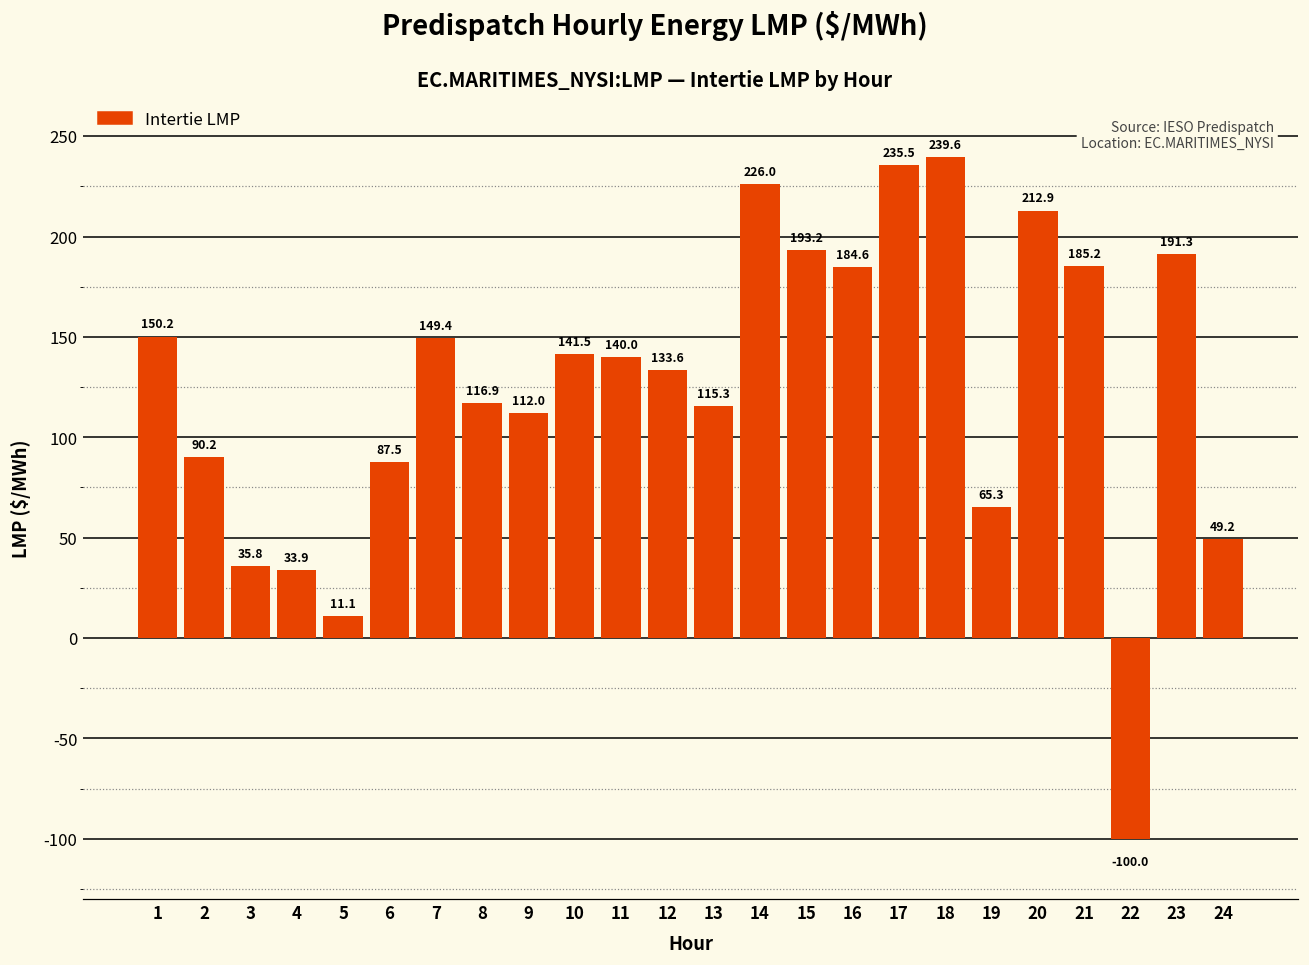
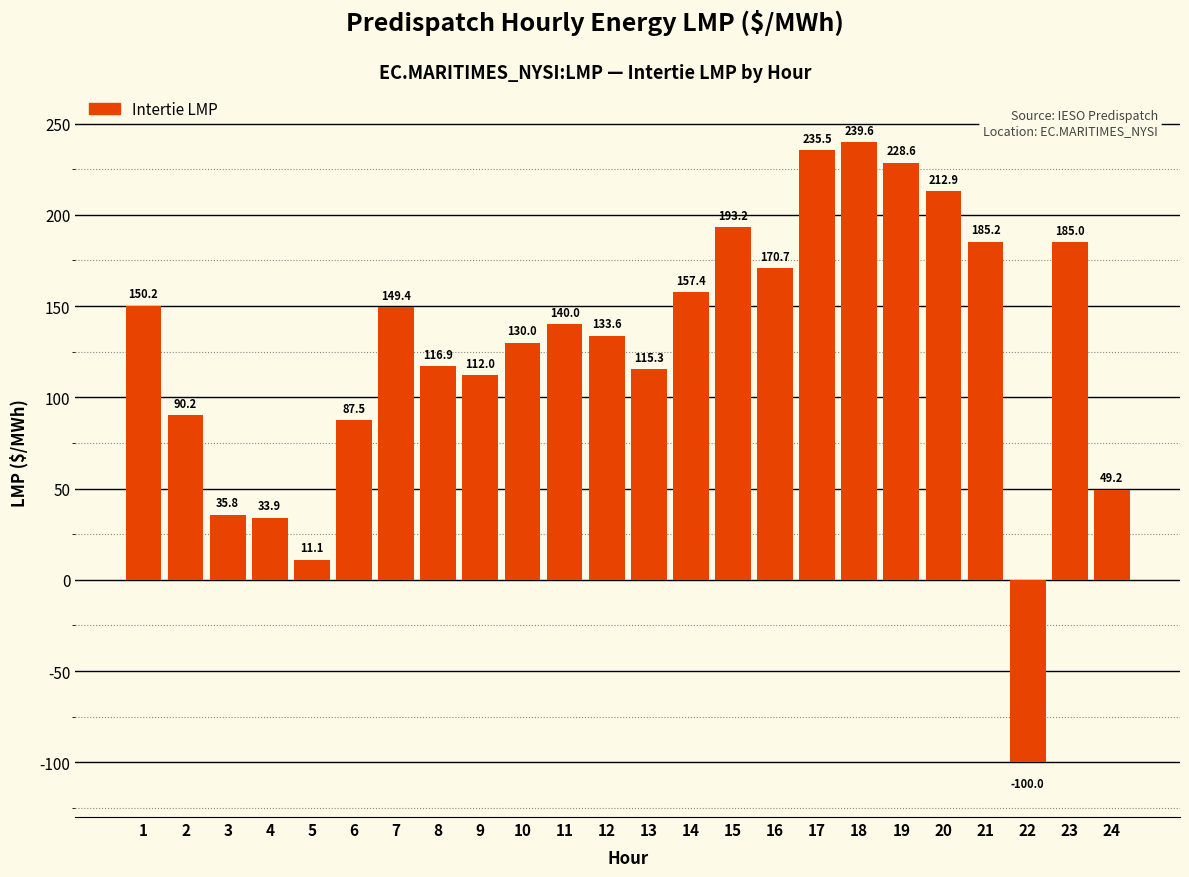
10: 141.5 -> 130.0
14: 226.0 -> 157.4
16: 184.6 -> 170.7
19: 65.3 -> 228.6
23: 191.3 -> 185.0
